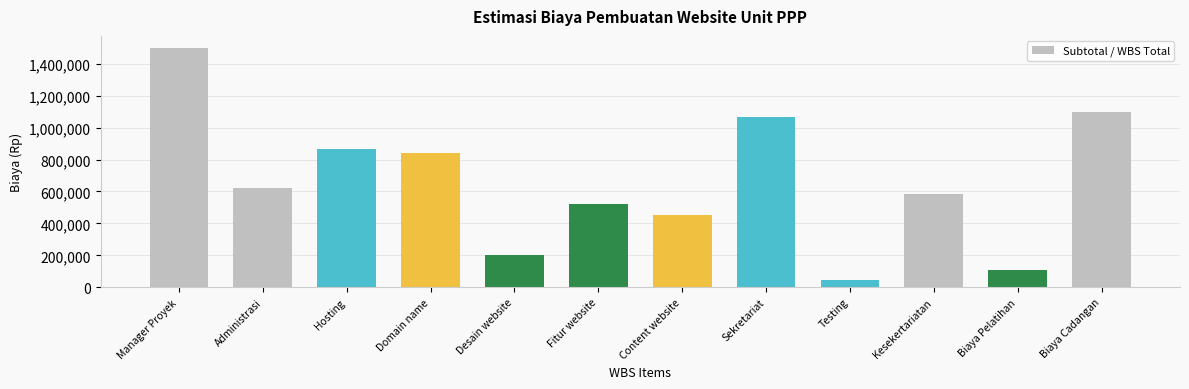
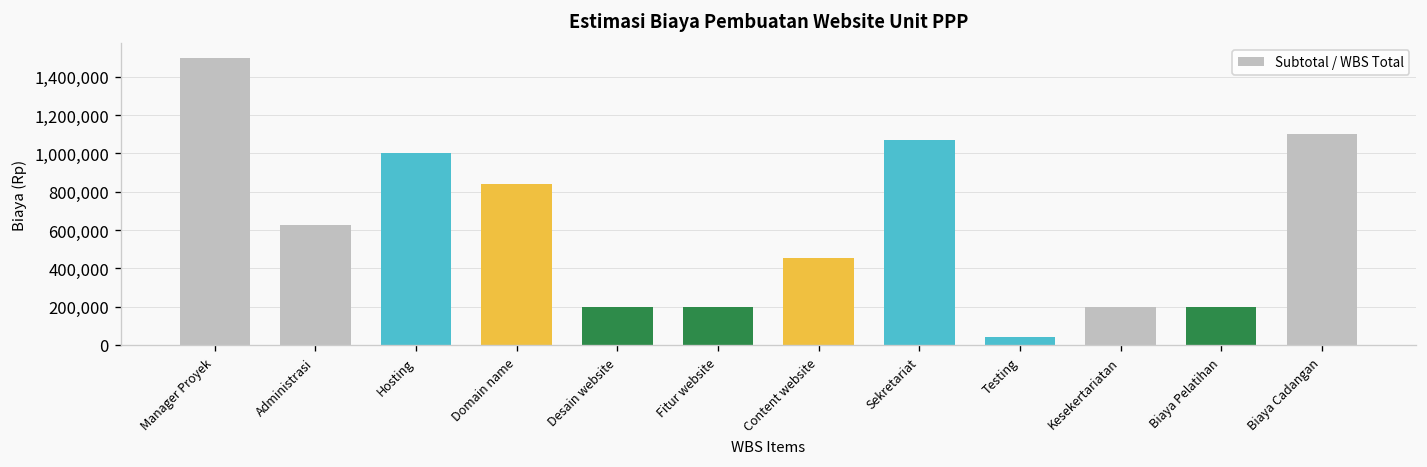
Hosting: 870,000 -> 1,000,000
Fitur website: 520,000 -> 200,000
Kesekertariatan: 580,000 -> 200,000
Biaya Pelatihan: 110,000 -> 200,000
